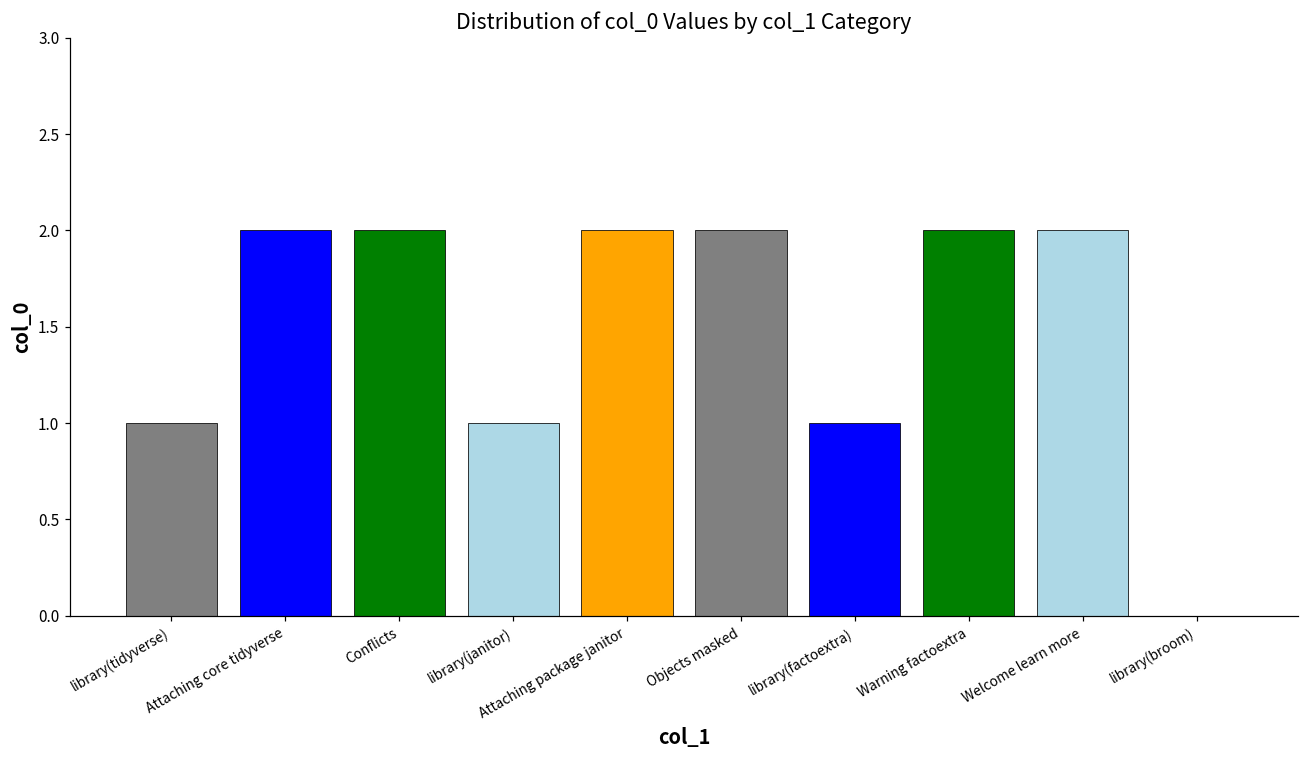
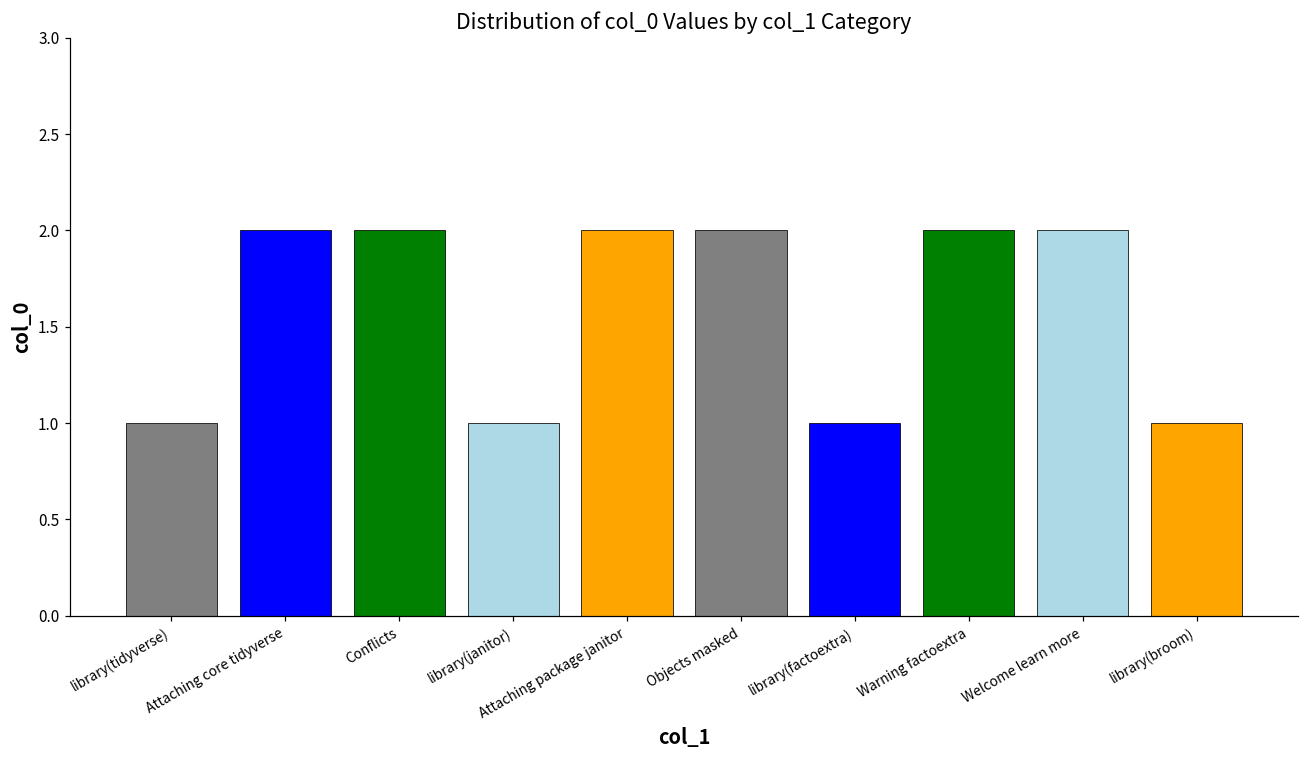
library(broom): 0 -> 1
